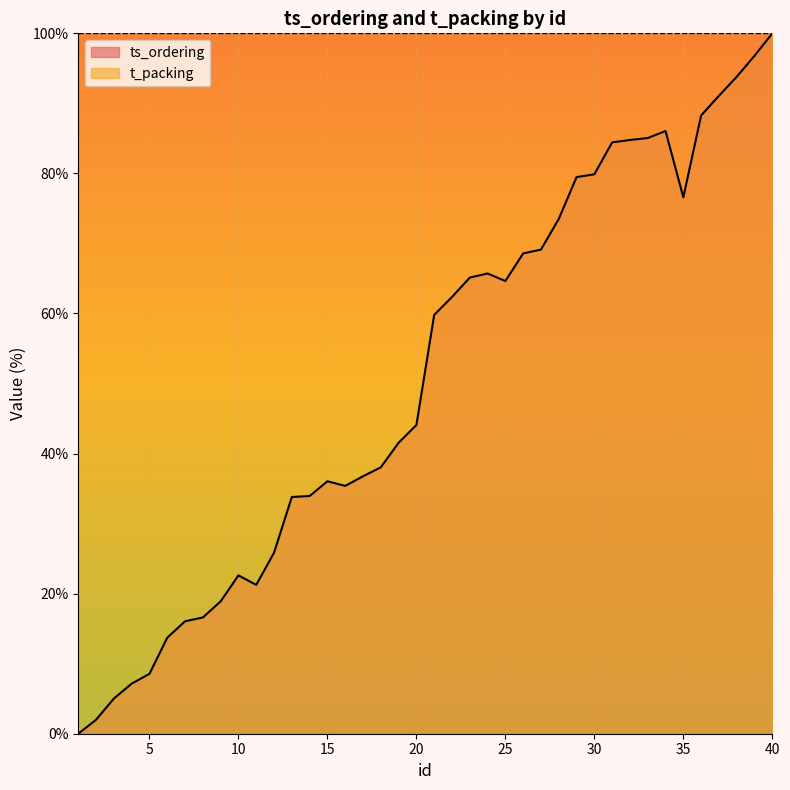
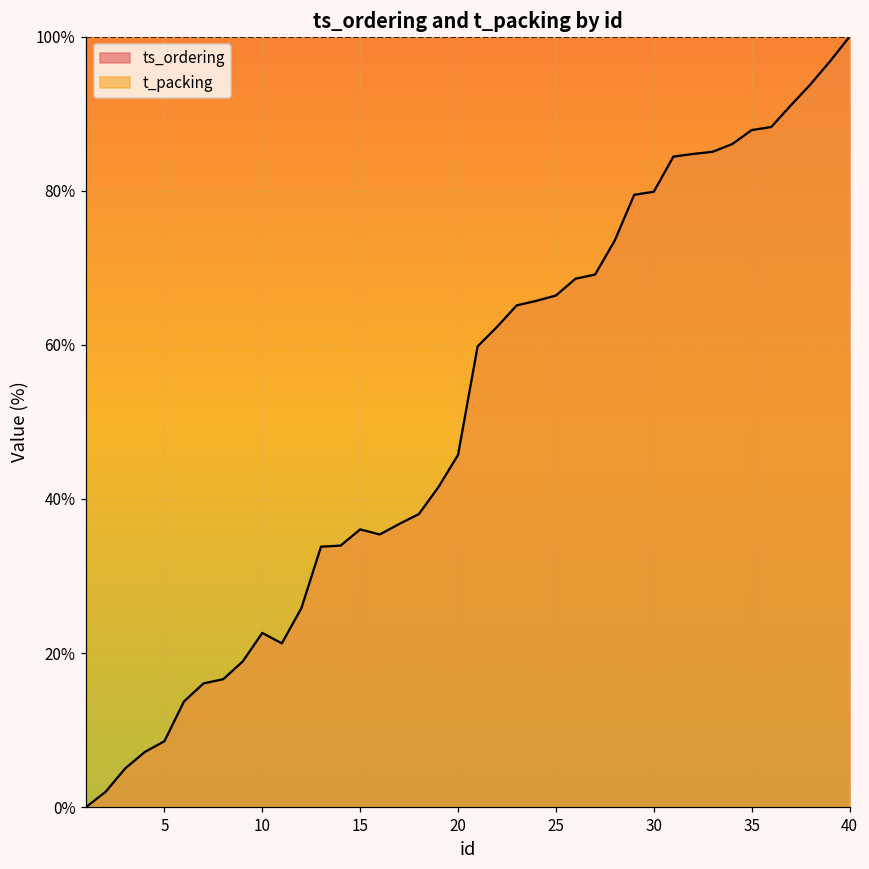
ts_ordering, 20: 44% -> 46%
ts_ordering, 25: 65% -> 66%
ts_ordering, 35: 77% -> 88%
